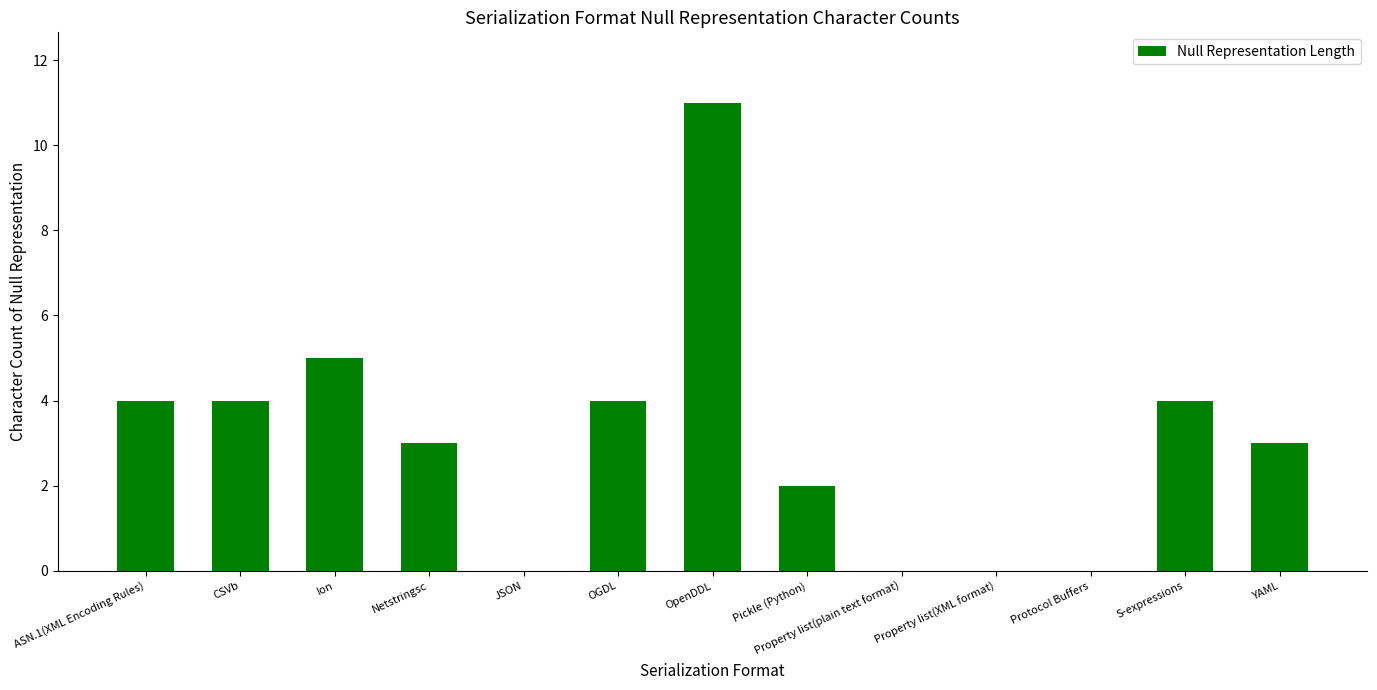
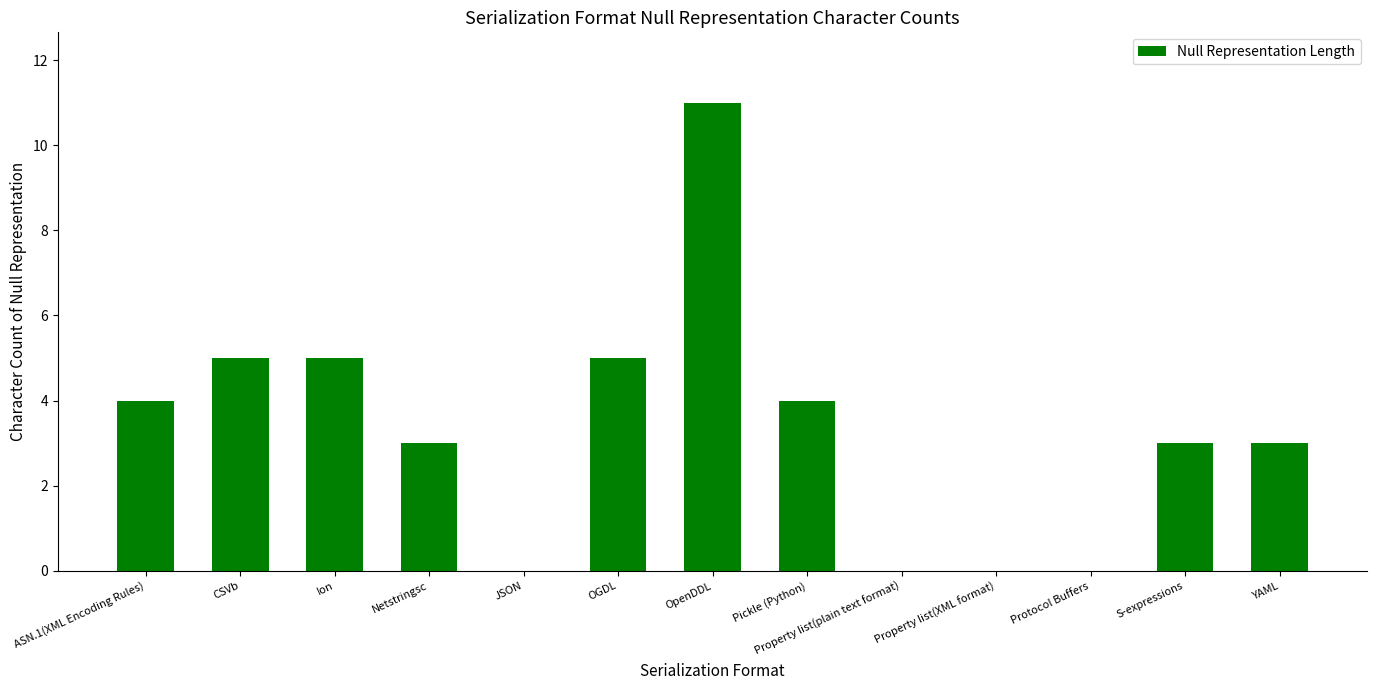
CSVb: 4 -> 5
OGDL: 4 -> 5
Pickle (Python): 2 -> 4
S-expressions: 4 -> 3
